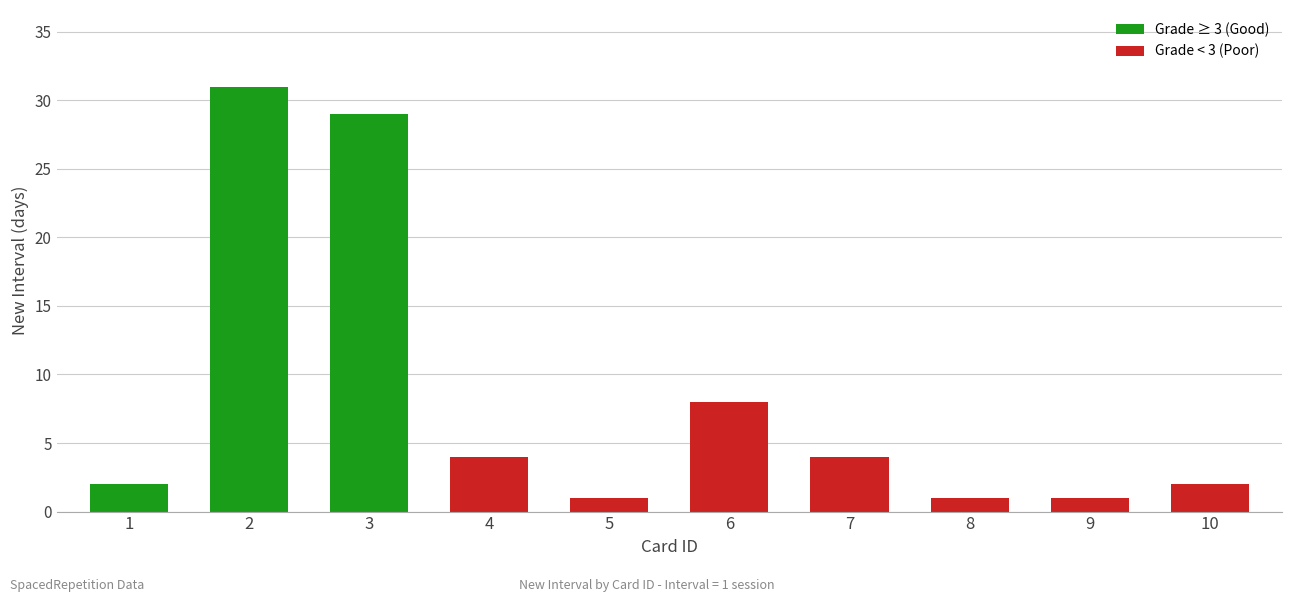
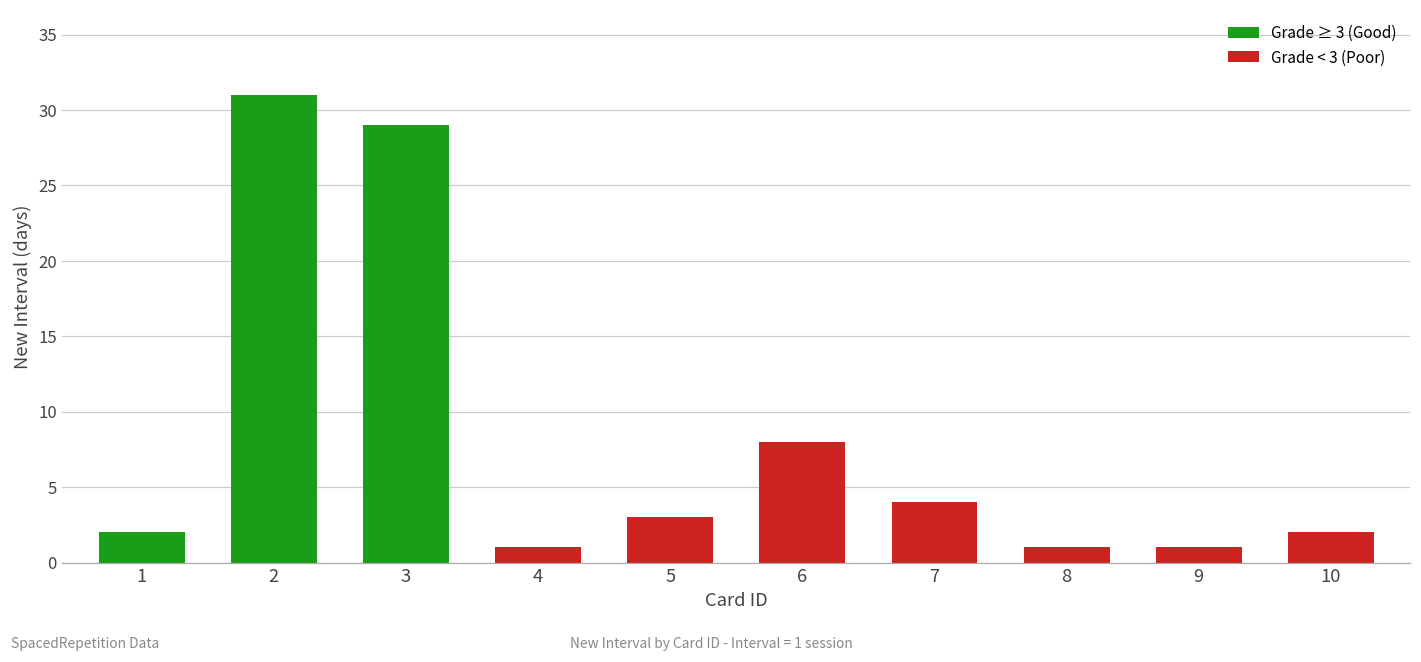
4: 4 -> 1
5: 1 -> 3
